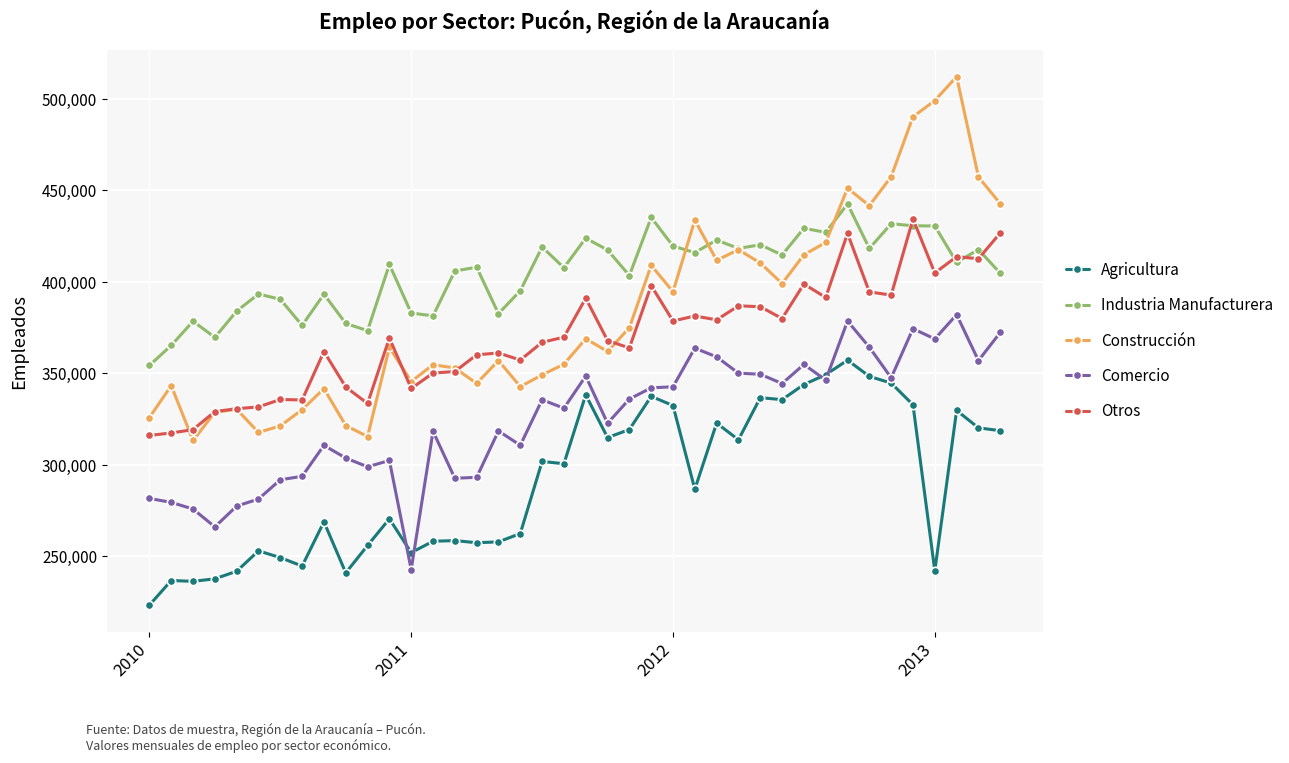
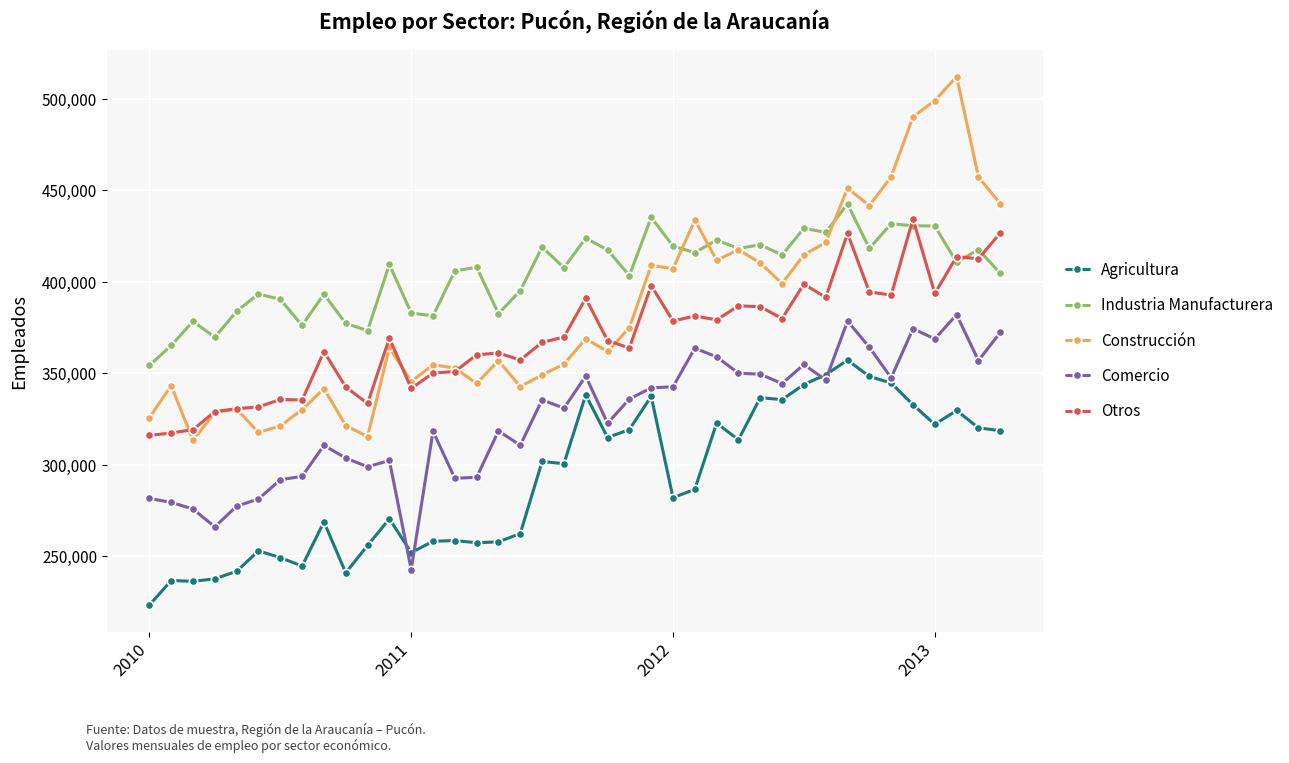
Agricultura, 2012: 332,000 -> 282,000
Construcción, 2012: 395,000 -> 407,000
Agricultura, 2013: 242,000 -> 322,000
Otros, 2013: 405,000 -> 394,000
